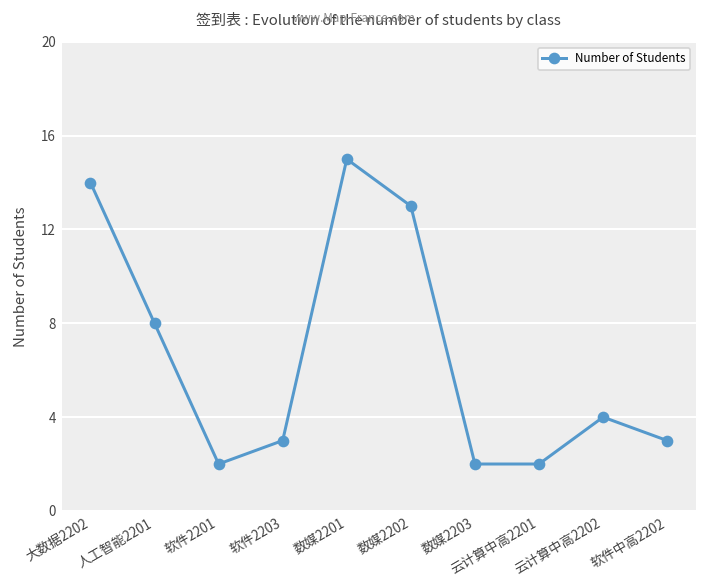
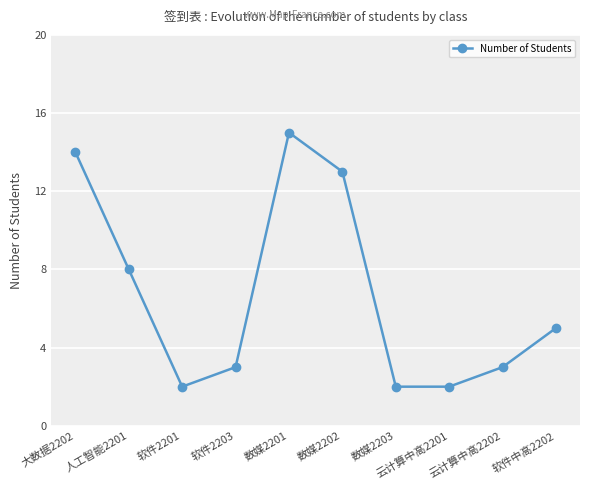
云计算中高2202: 4 -> 3
软件中高2202: 3 -> 5
